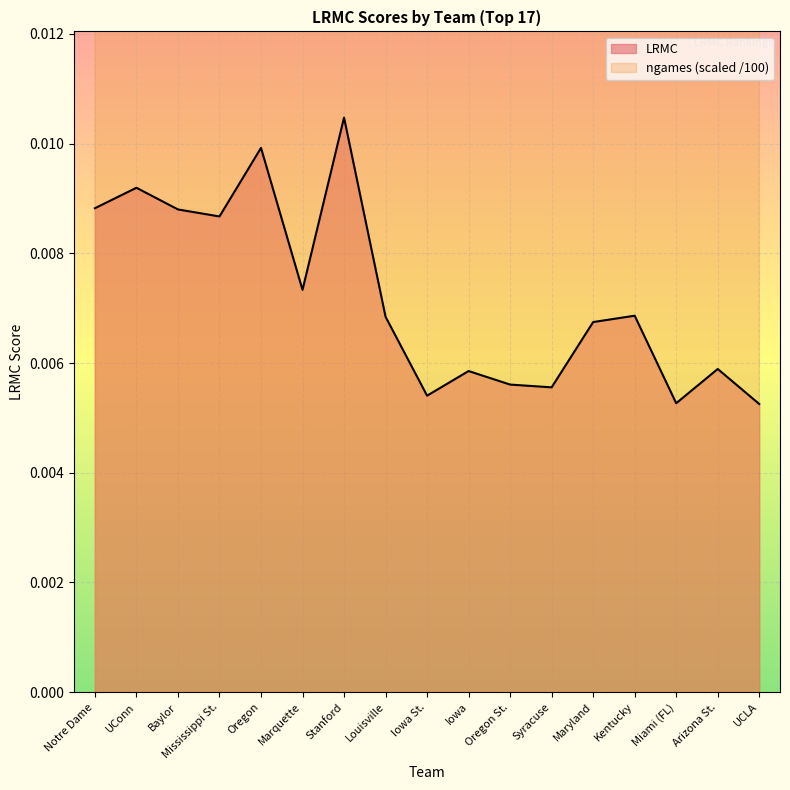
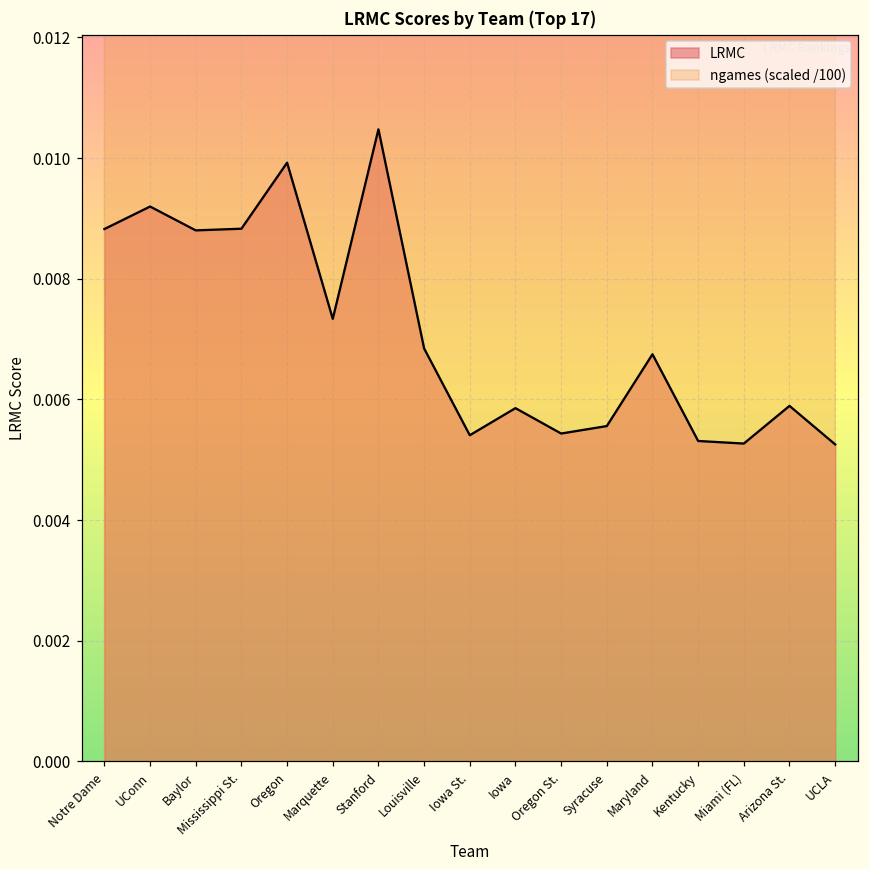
LRMC, Mississippi St.: 0.0087 -> 0.0088
LRMC, Oregon St.: 0.0056 -> 0.0054
LRMC, Kentucky: 0.0069 -> 0.0053
